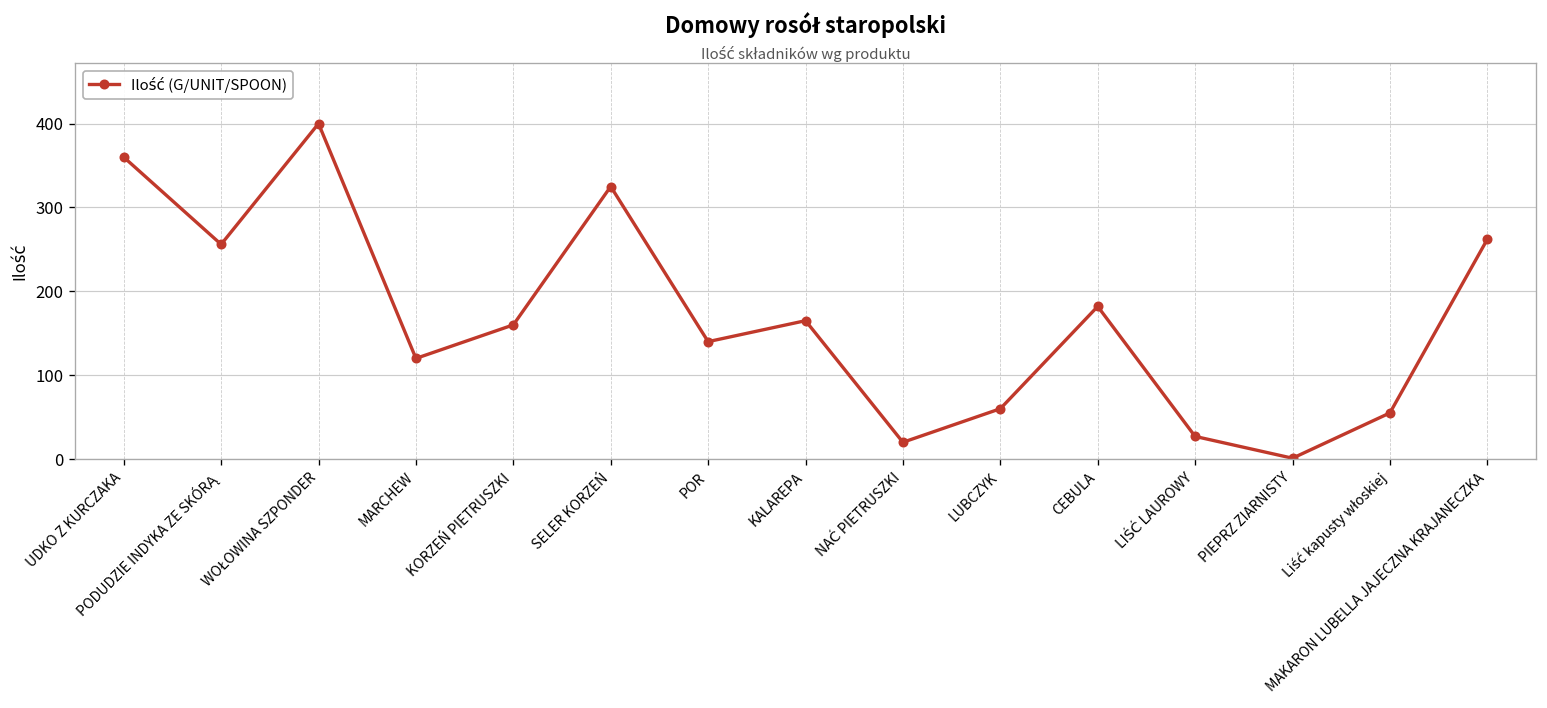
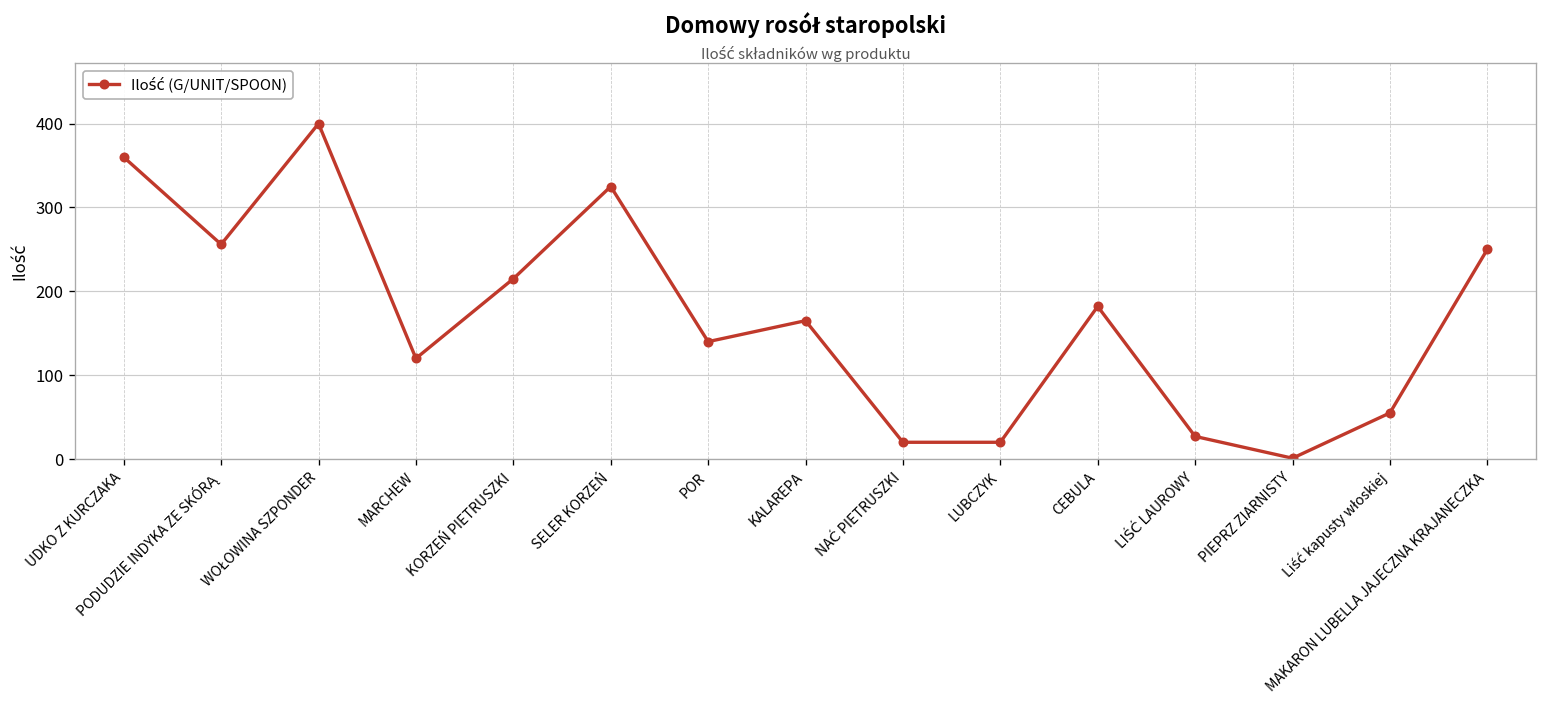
KORZEŃ PIETRUSZKI: 160 -> 220
LUBCZYK: 60 -> 20
MAKARON LUBELLA JAJECZNA KRAJANECZKA: 260 -> 250
